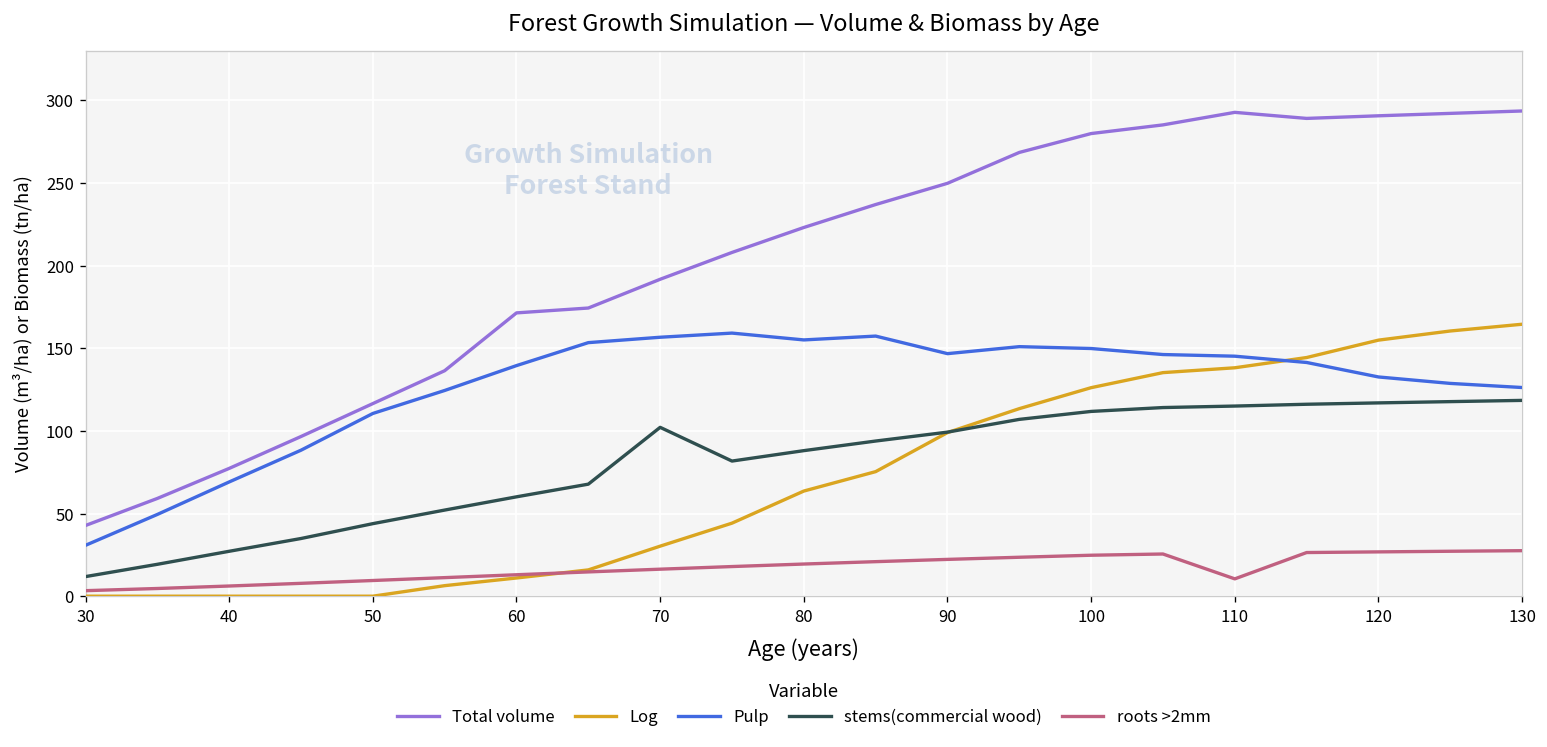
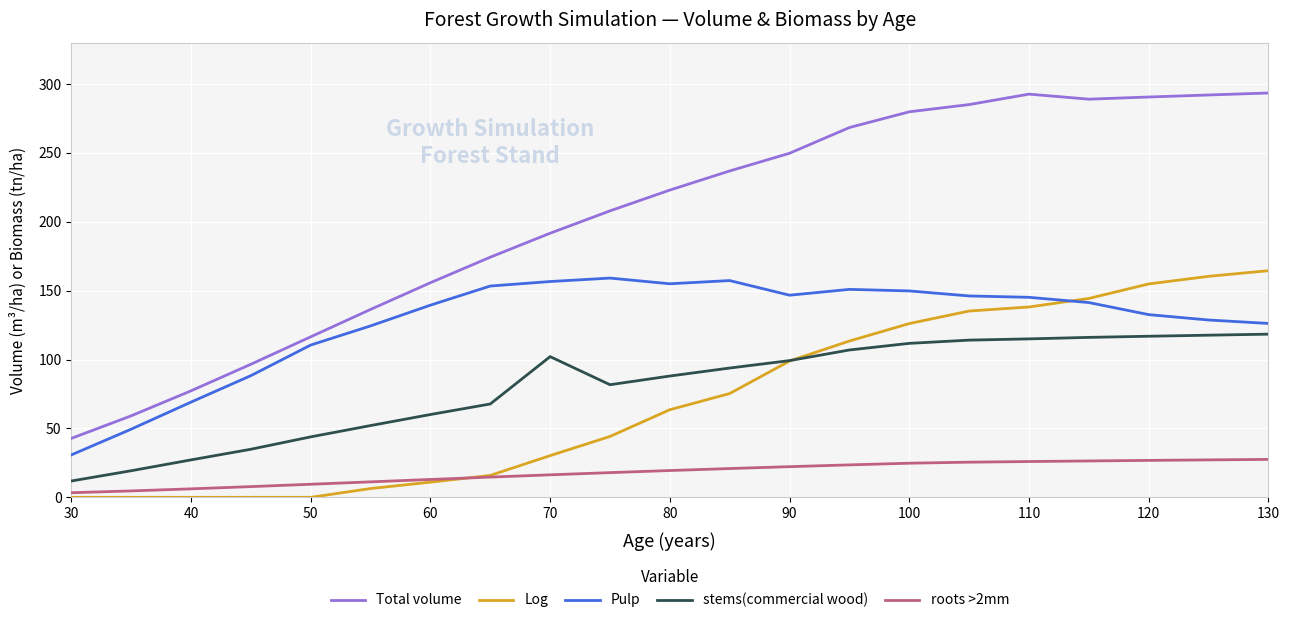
Total volume, 60: 171 -> 156
roots >2mm, 110: 10 -> 26
